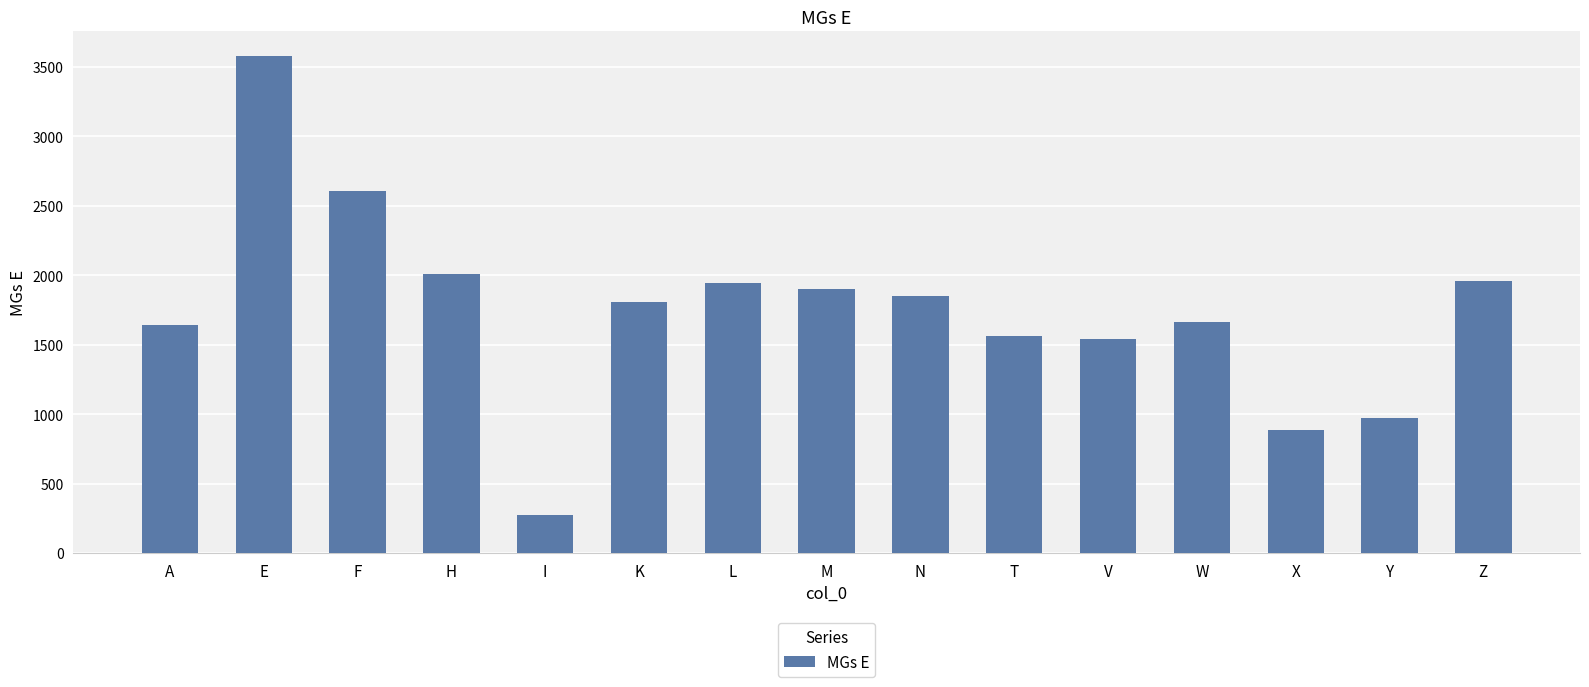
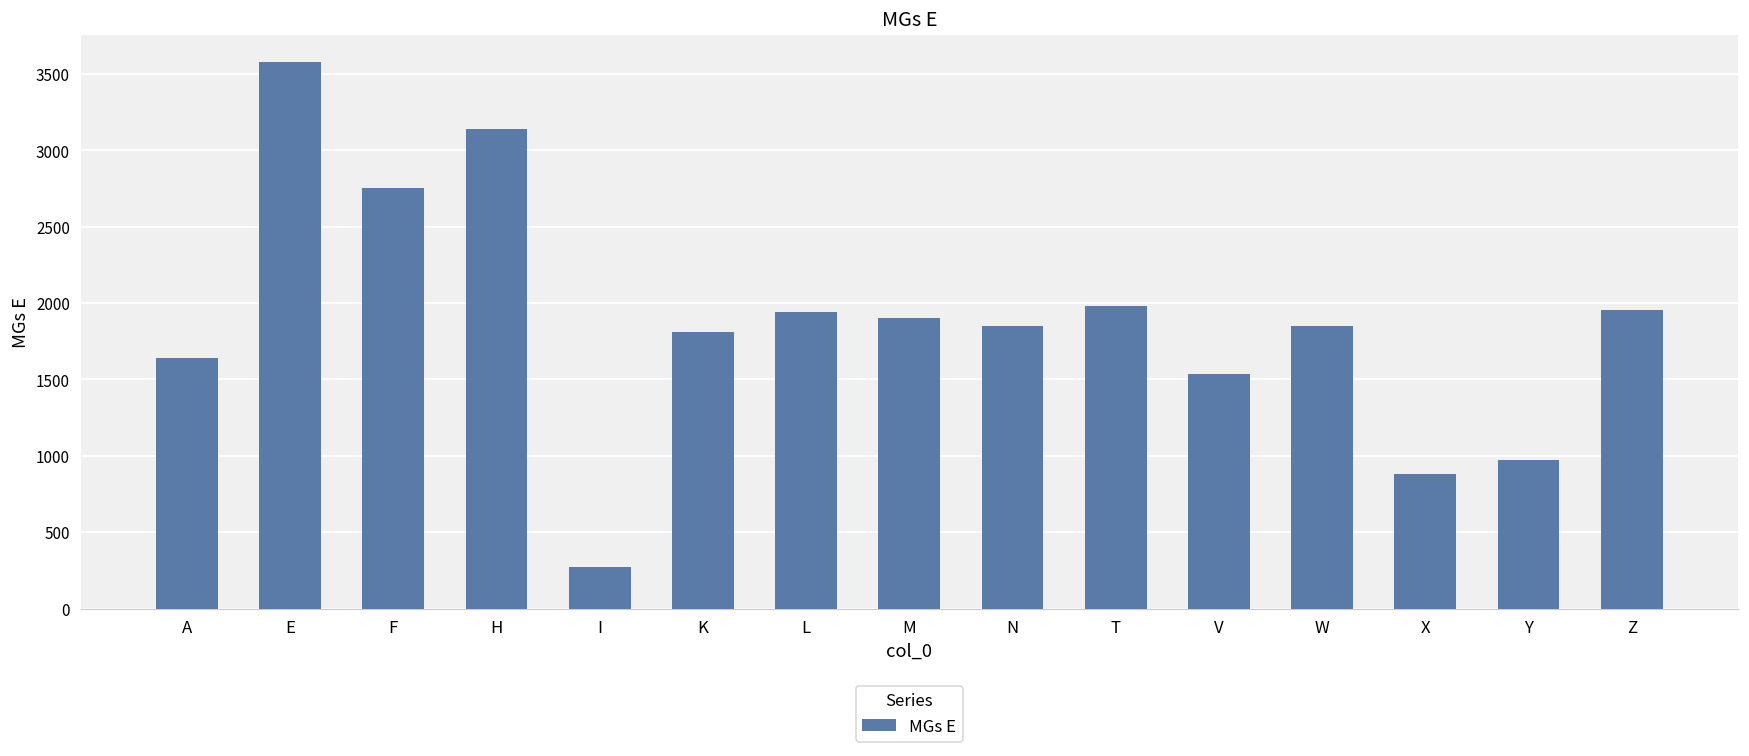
F: 2610 -> 2750
H: 2010 -> 3140
T: 1560 -> 1980
W: 1670 -> 1850
